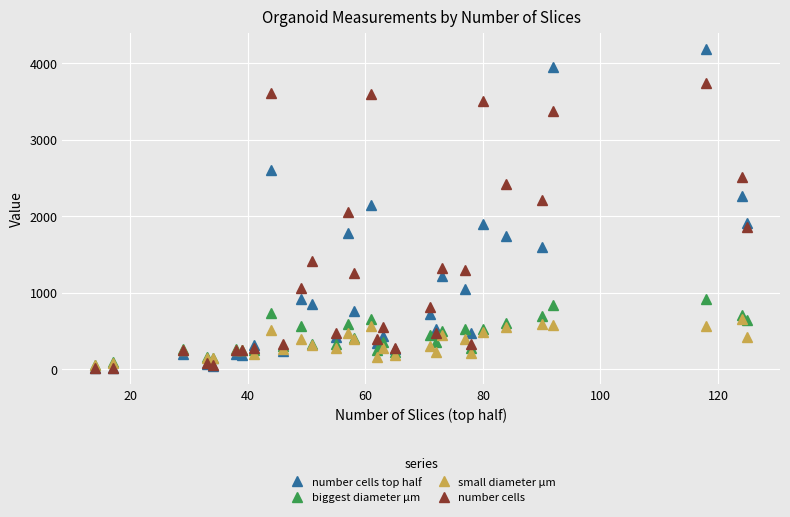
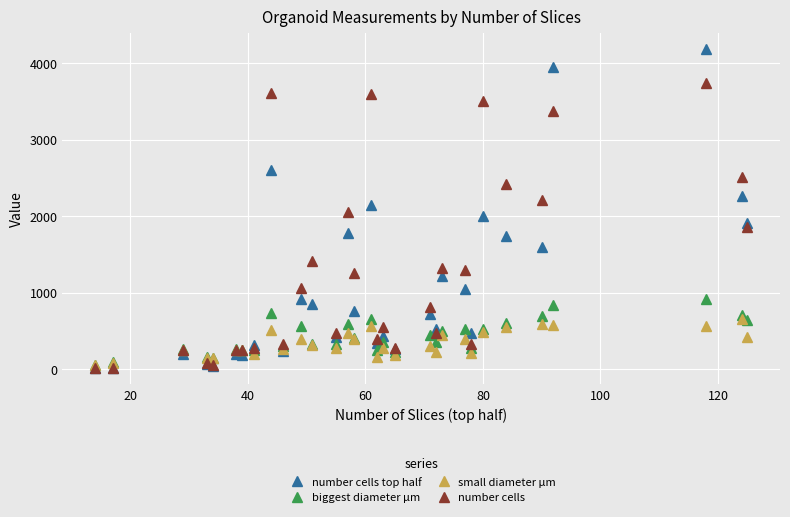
number cells top half, 80: 1900 -> 2000
